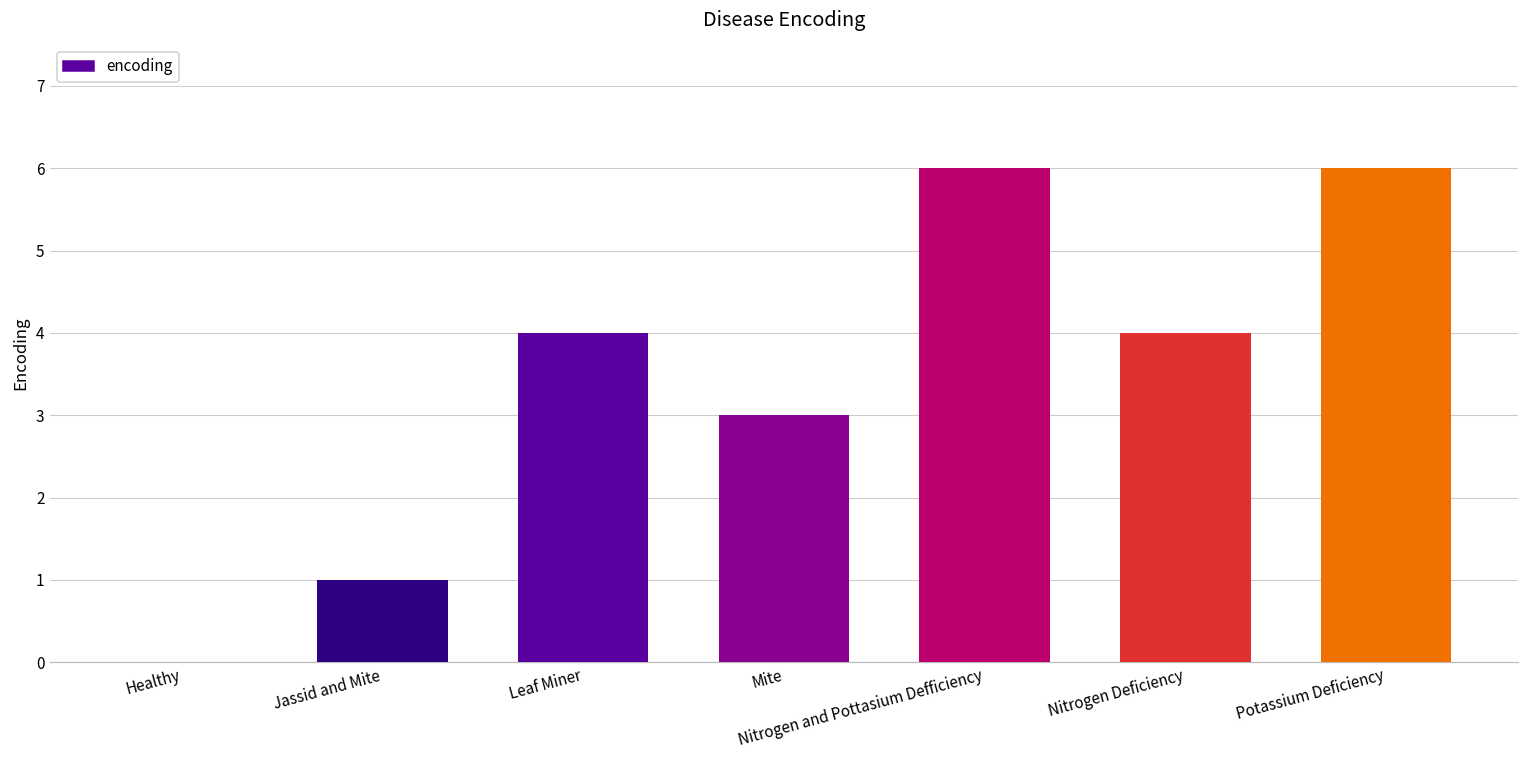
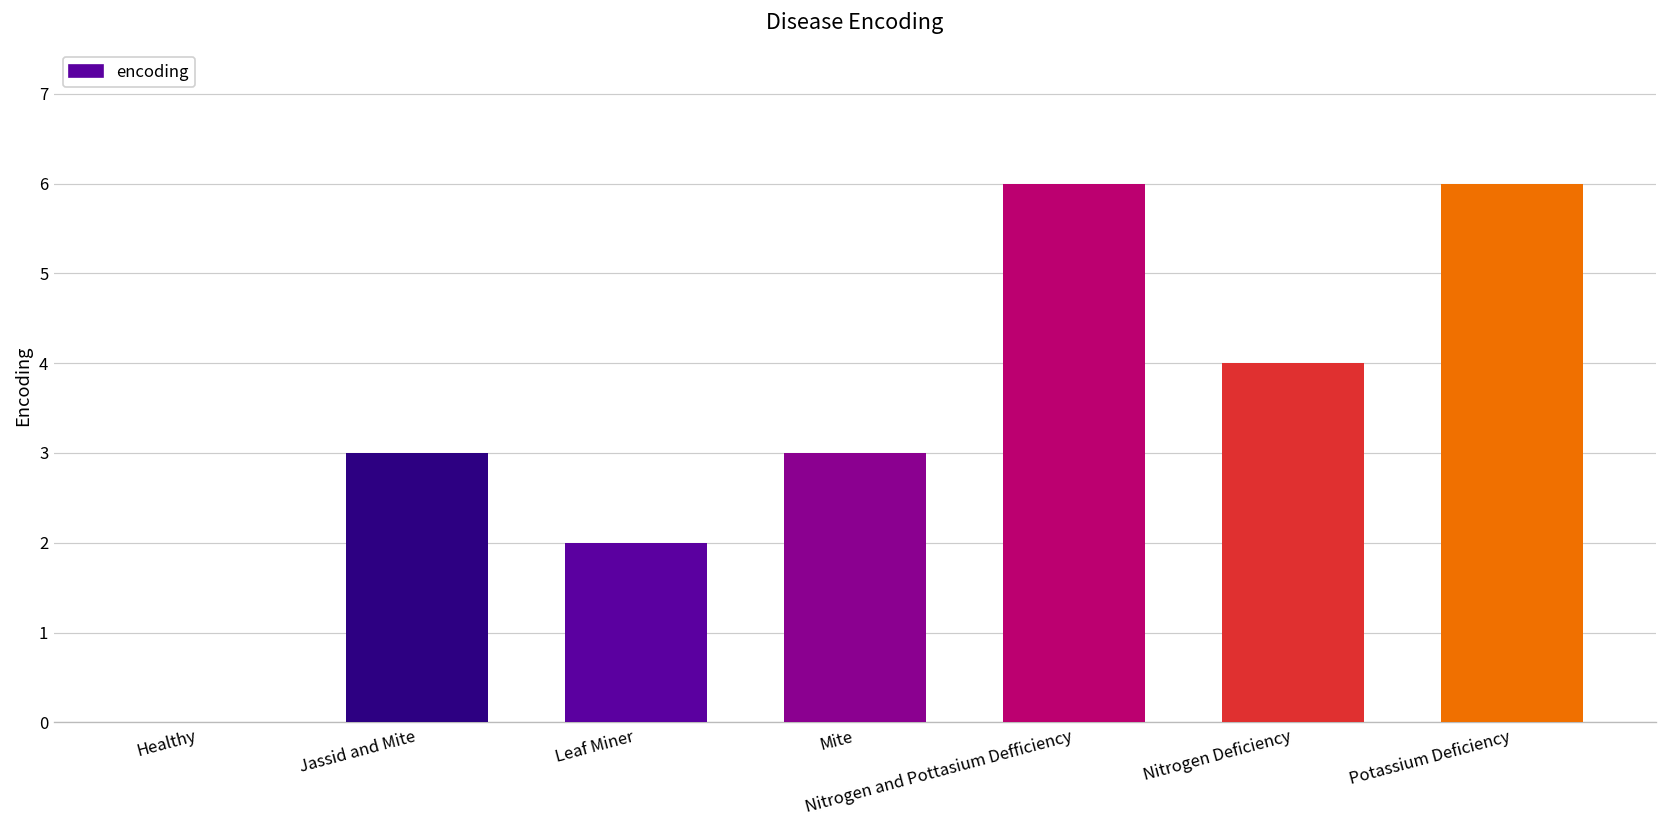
Jassid and Mite: 1 -> 3
Leaf Miner: 4 -> 2
